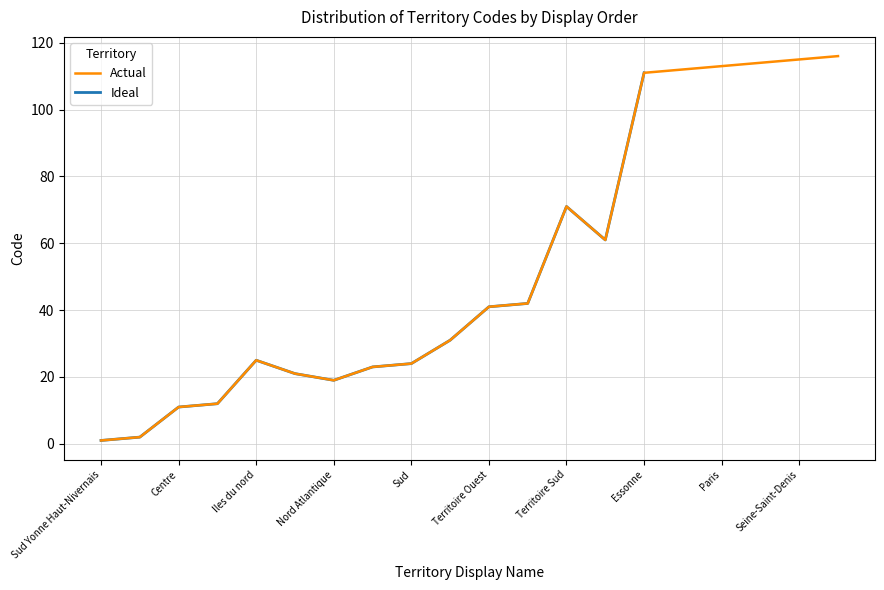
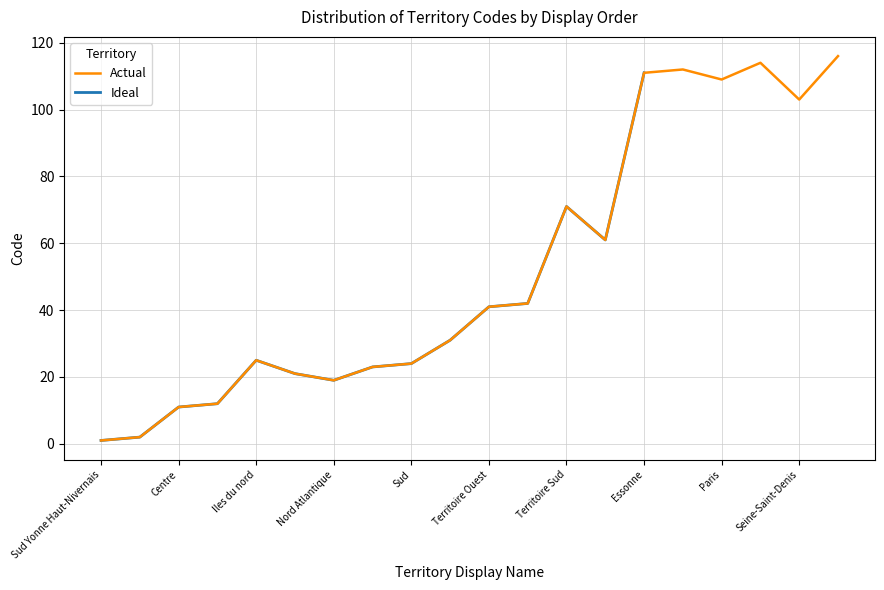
Actual, Paris: 113 -> 109
Actual, Seine-Saint-Denis: 115 -> 103
